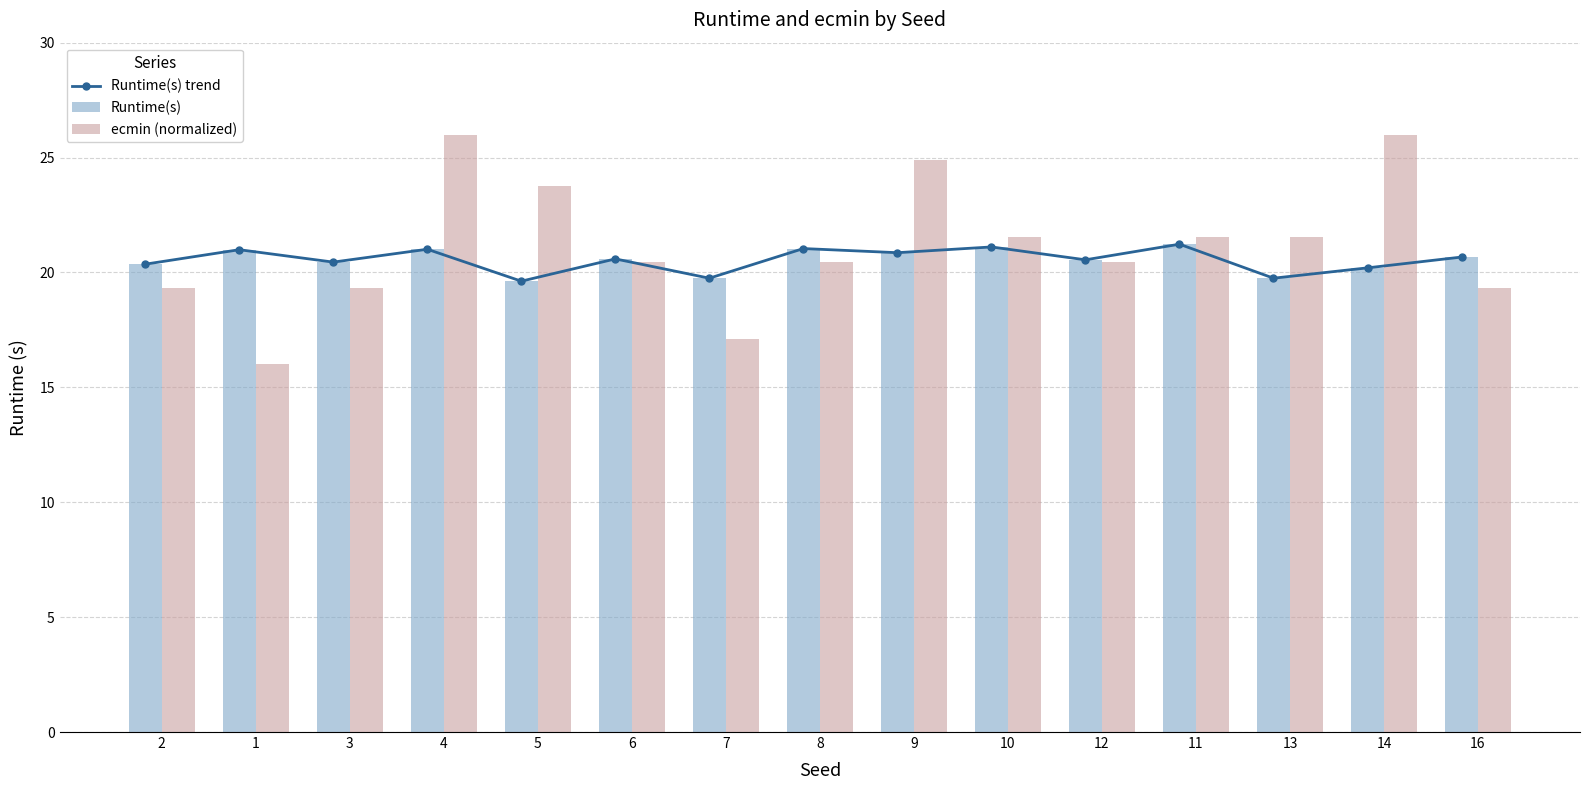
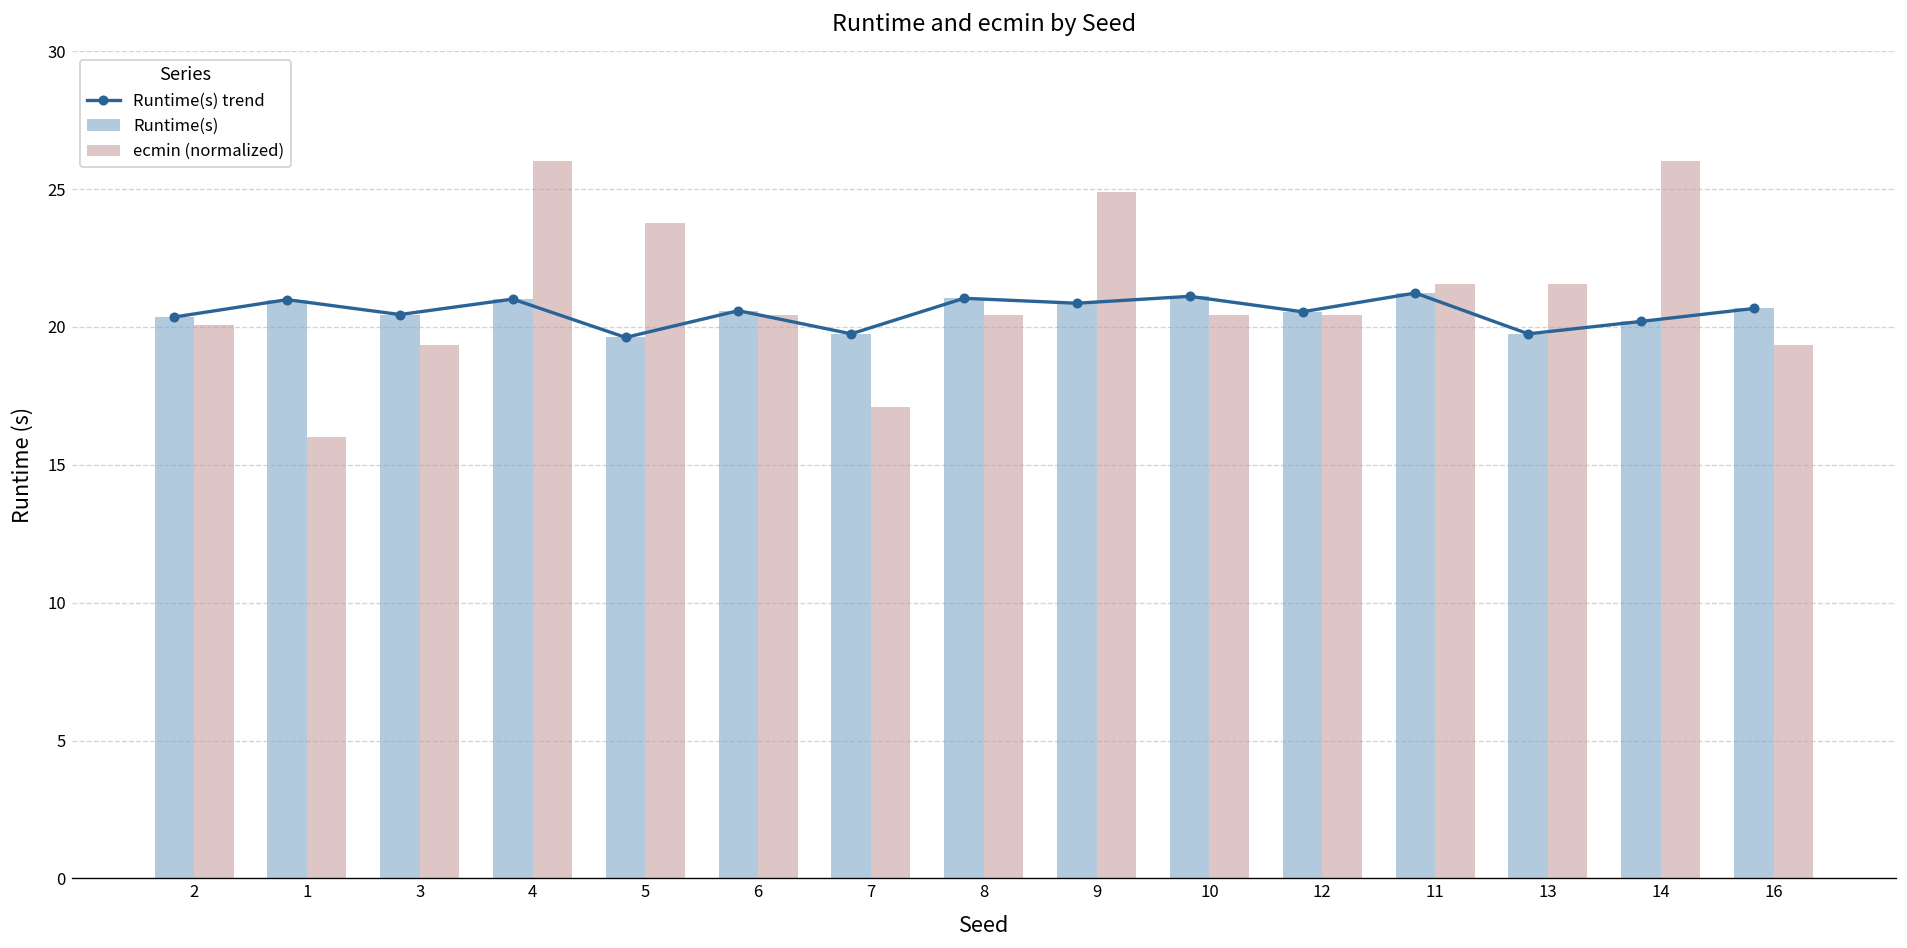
ecmin (normalized), 2: 19.3 -> 20.1
ecmin (normalized), 10: 21.6 -> 20.4
